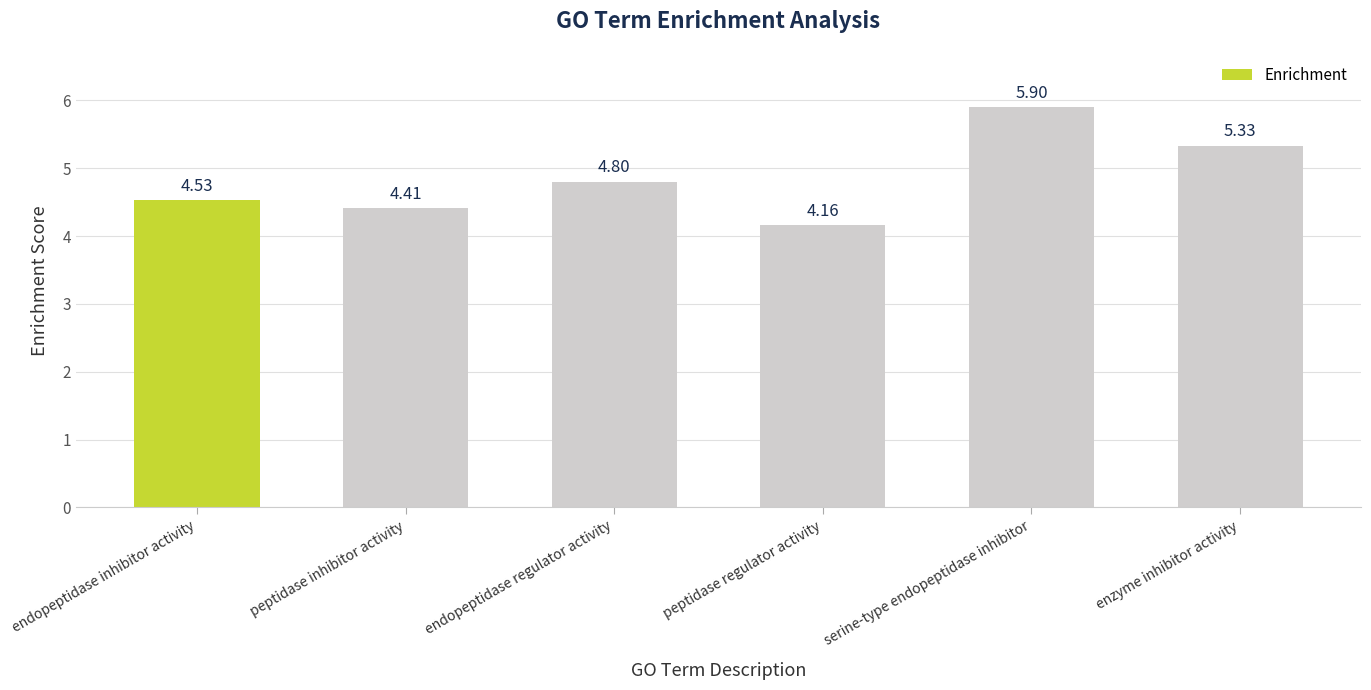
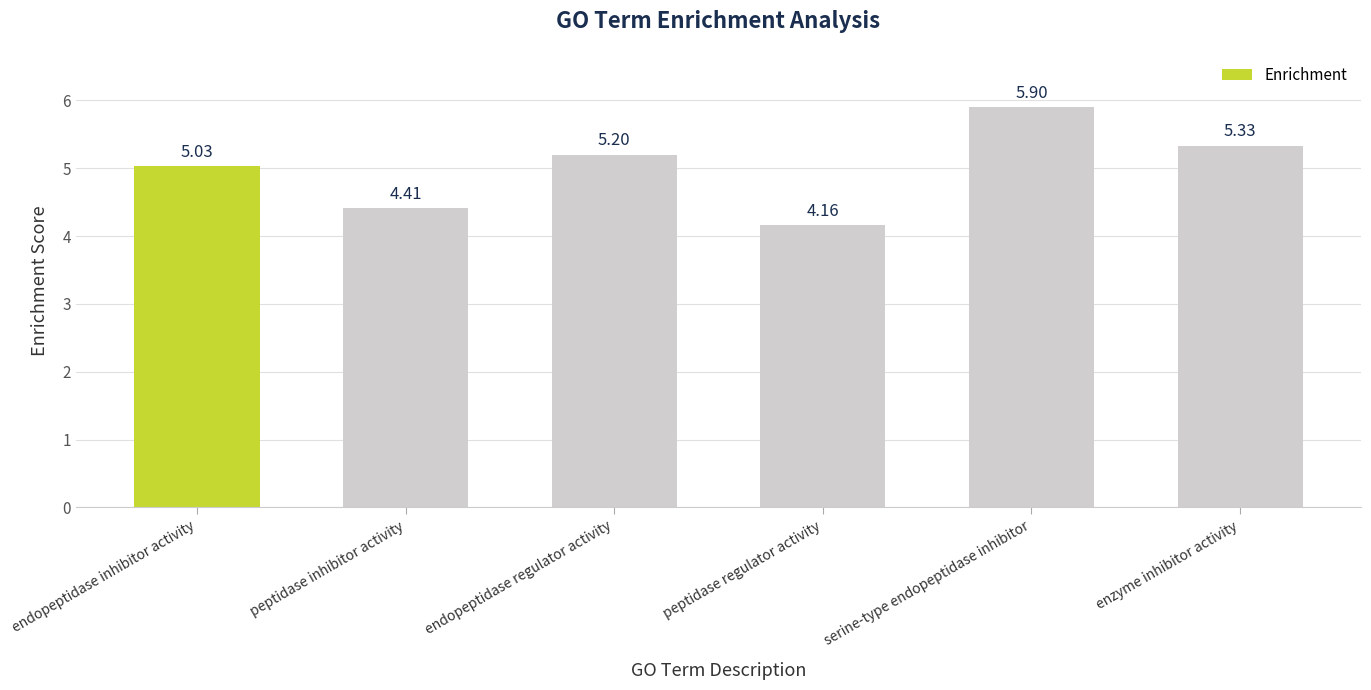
endopeptidase inhibitor activity: 4.53 -> 5.03
endopeptidase regulator activity: 4.80 -> 5.20
